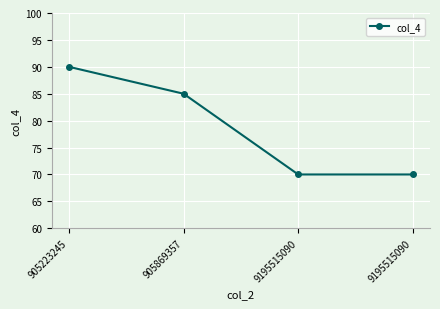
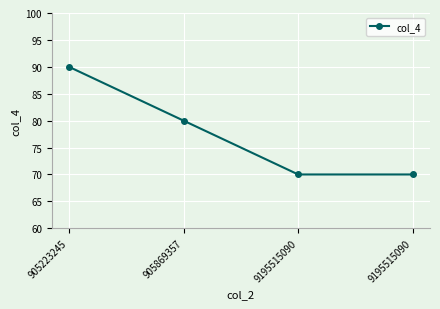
905869357: 85 -> 80
